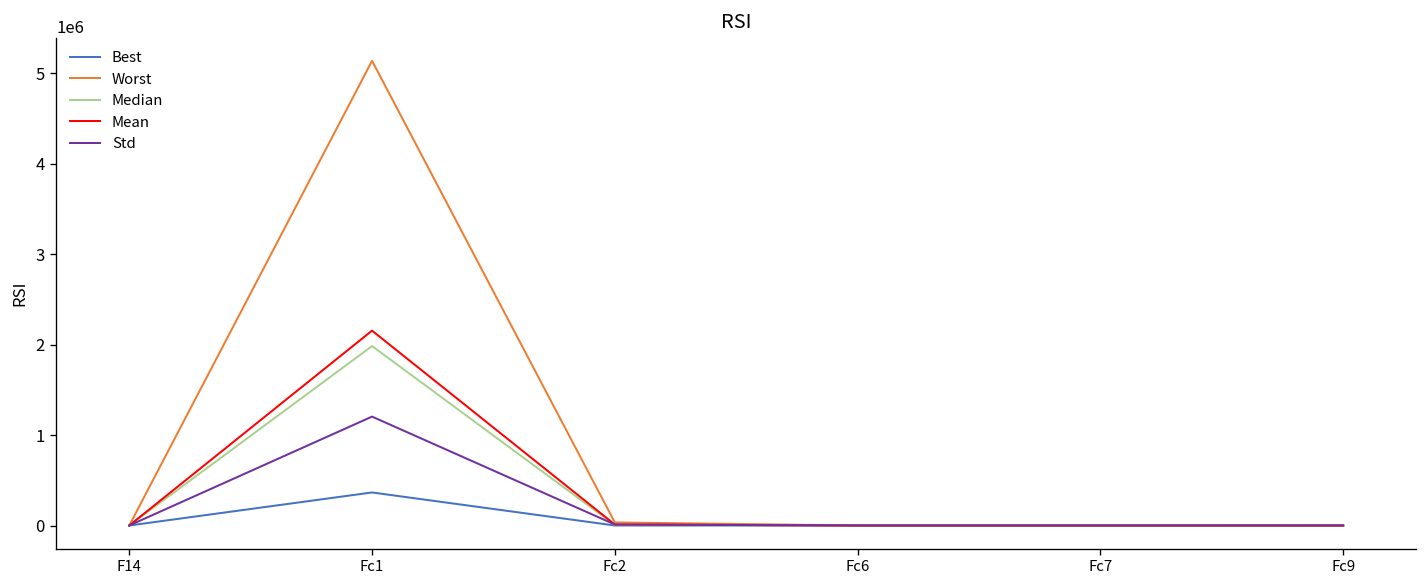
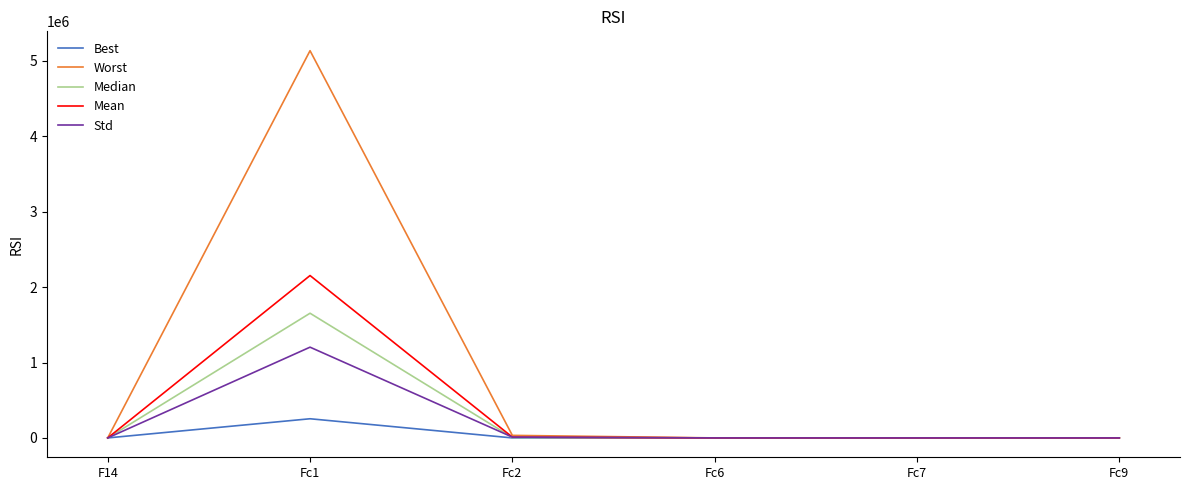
Best, Fc1: 400000 -> 300000
Median, Fc1: 2000000 -> 1700000
